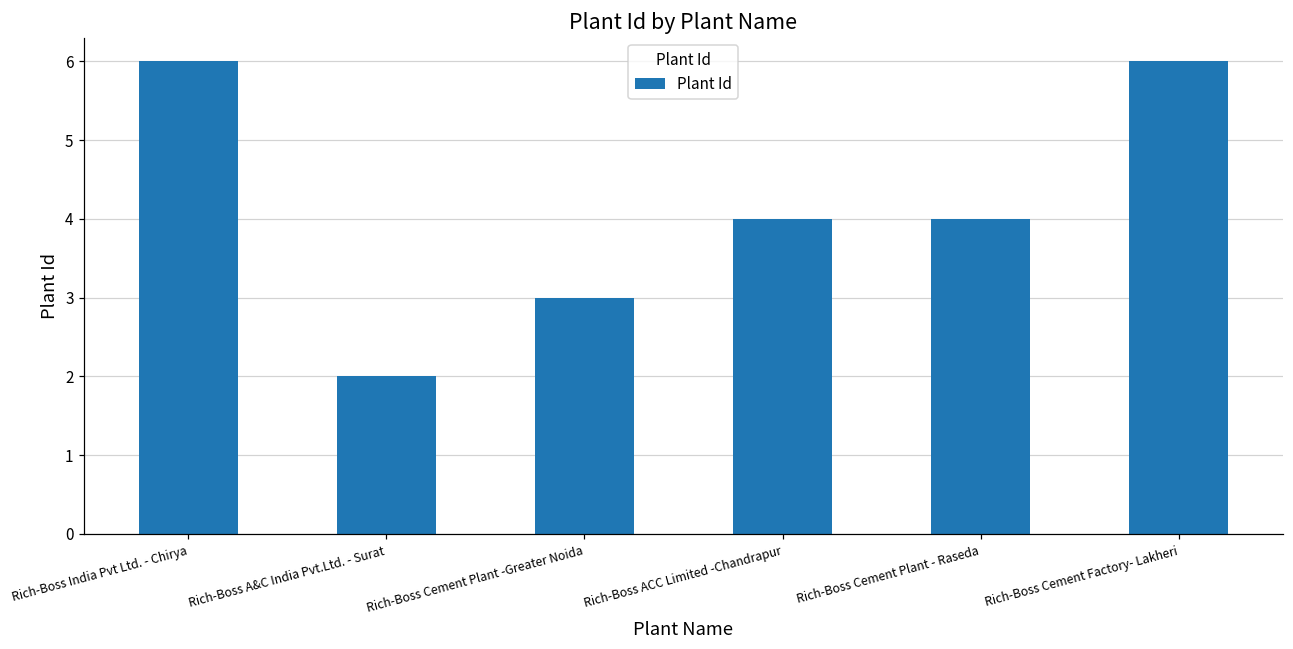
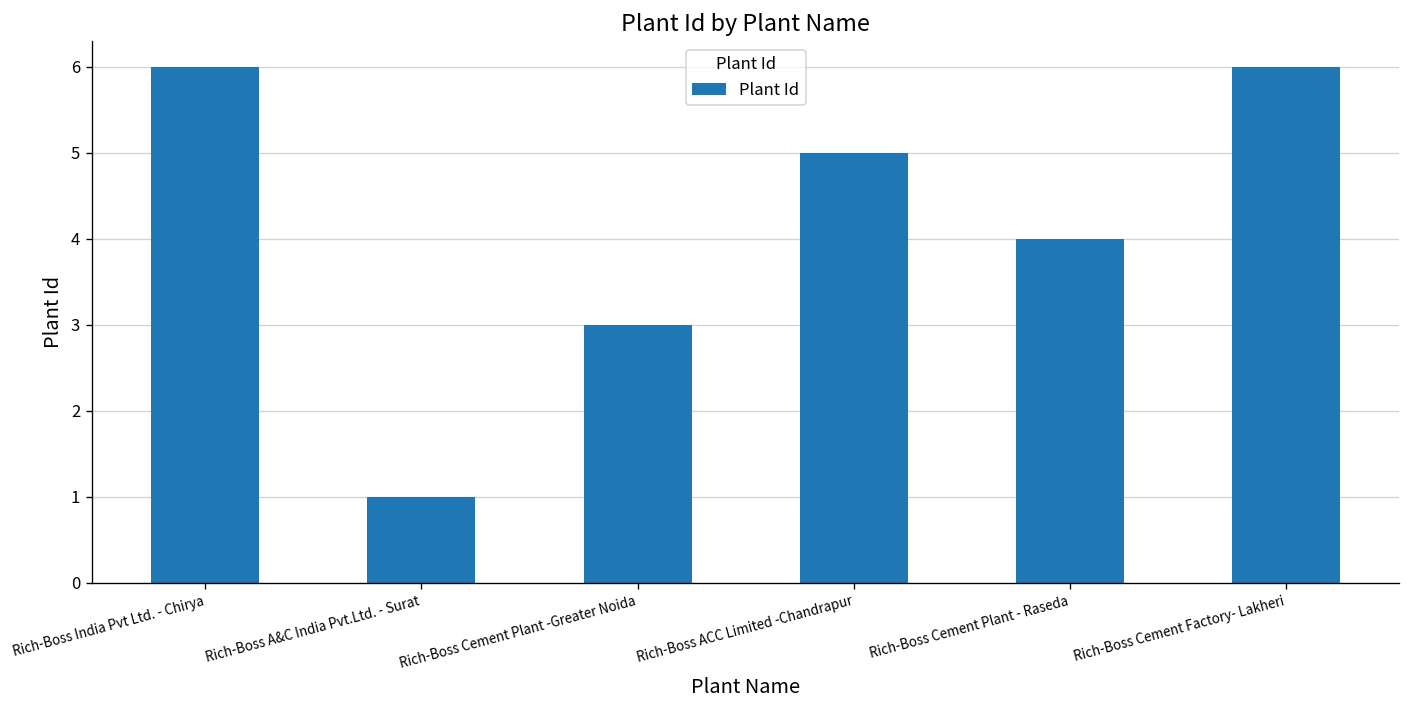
Rich-Boss A&C India Pvt.Ltd. - Surat: 2 -> 1
Rich-Boss ACC Limited -Chandrapur: 4 -> 5
